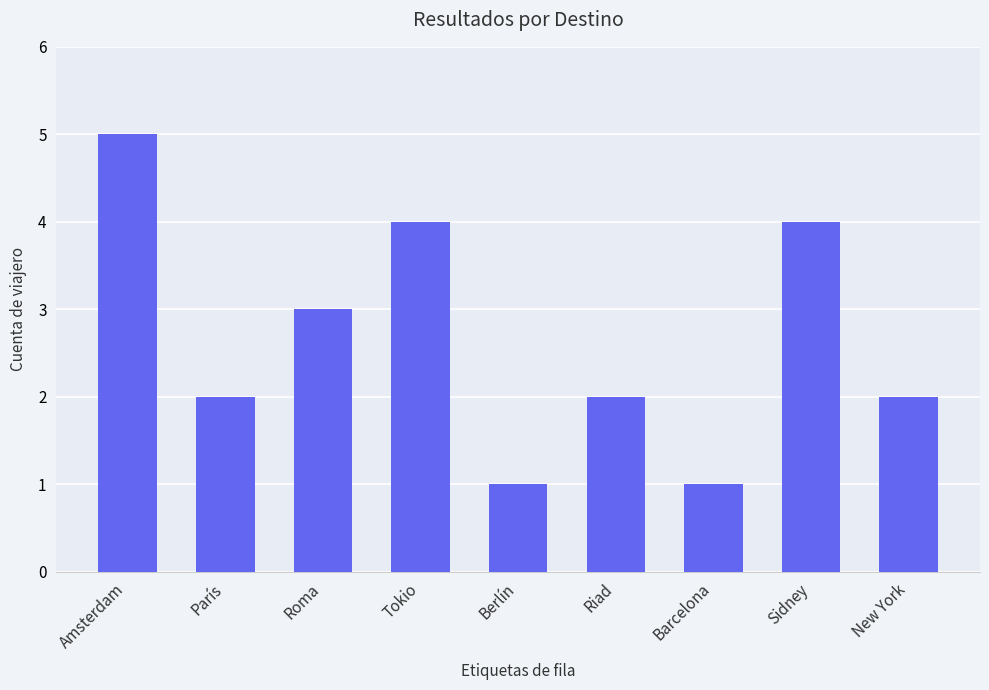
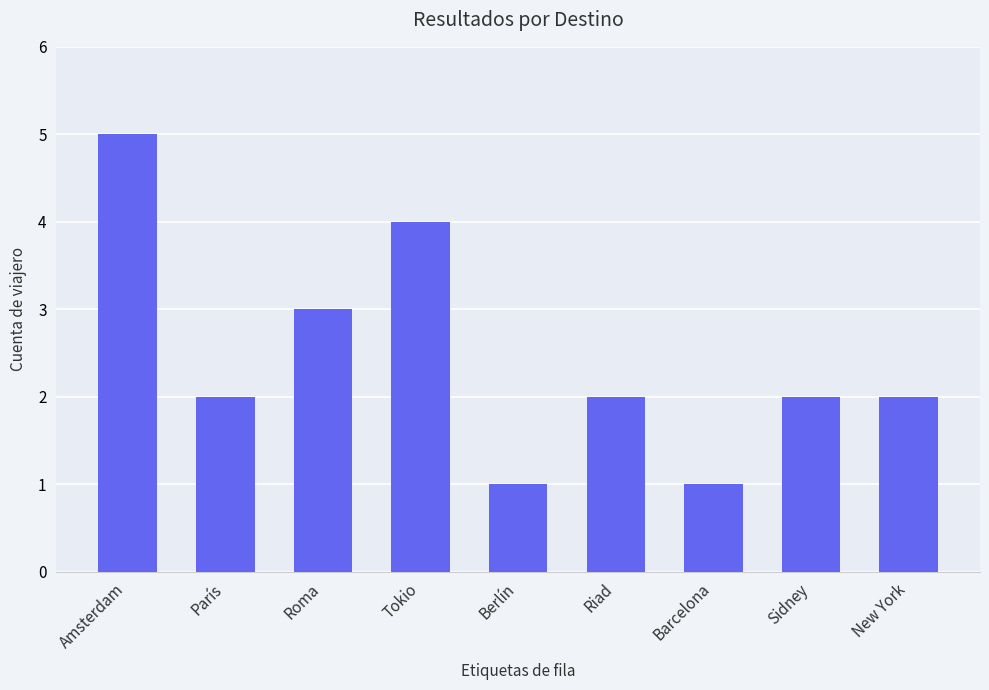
Sidney: 4 -> 2
